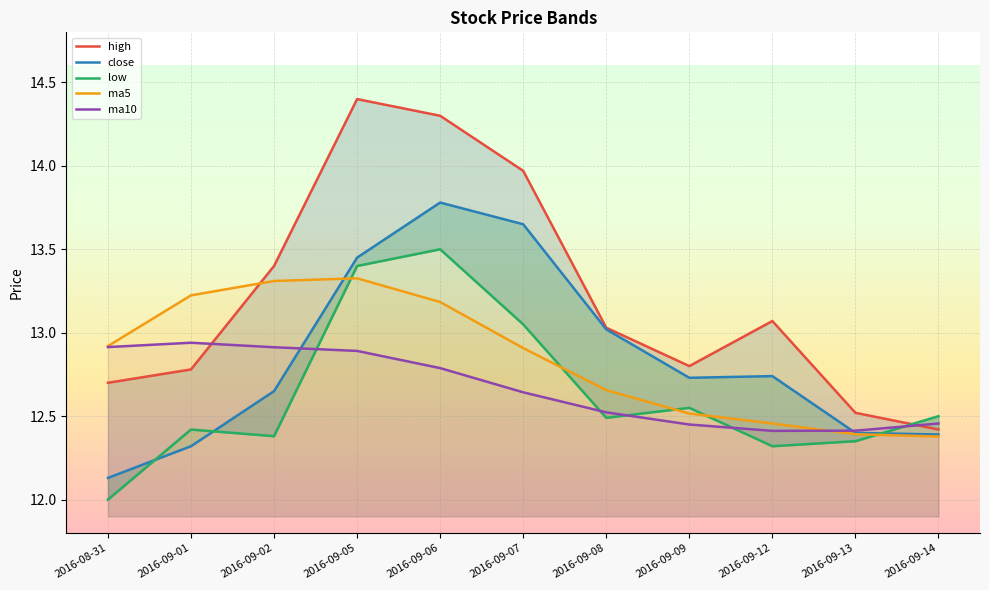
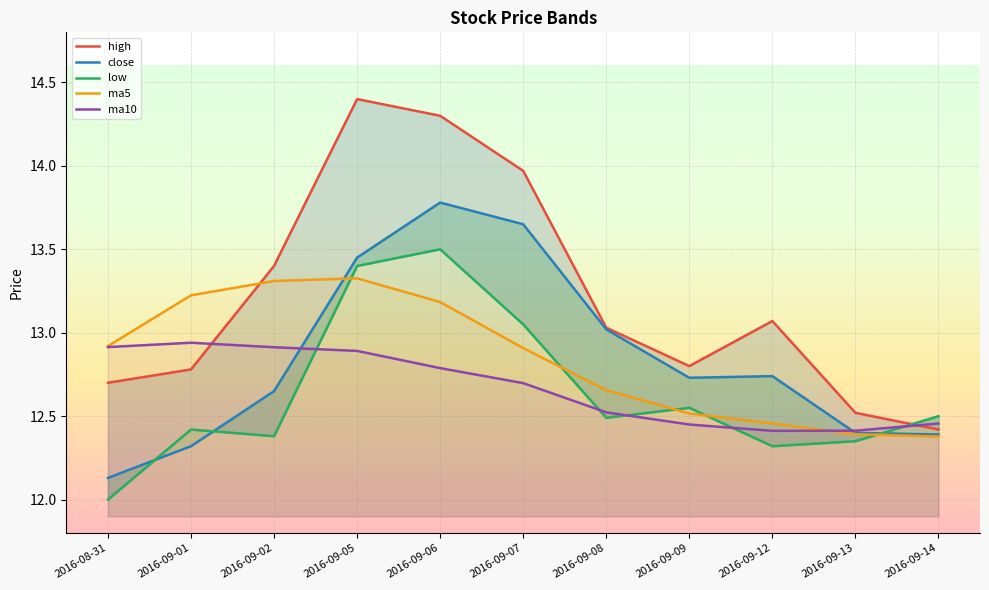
ma10, 2016-09-07: 12.64 -> 12.70
